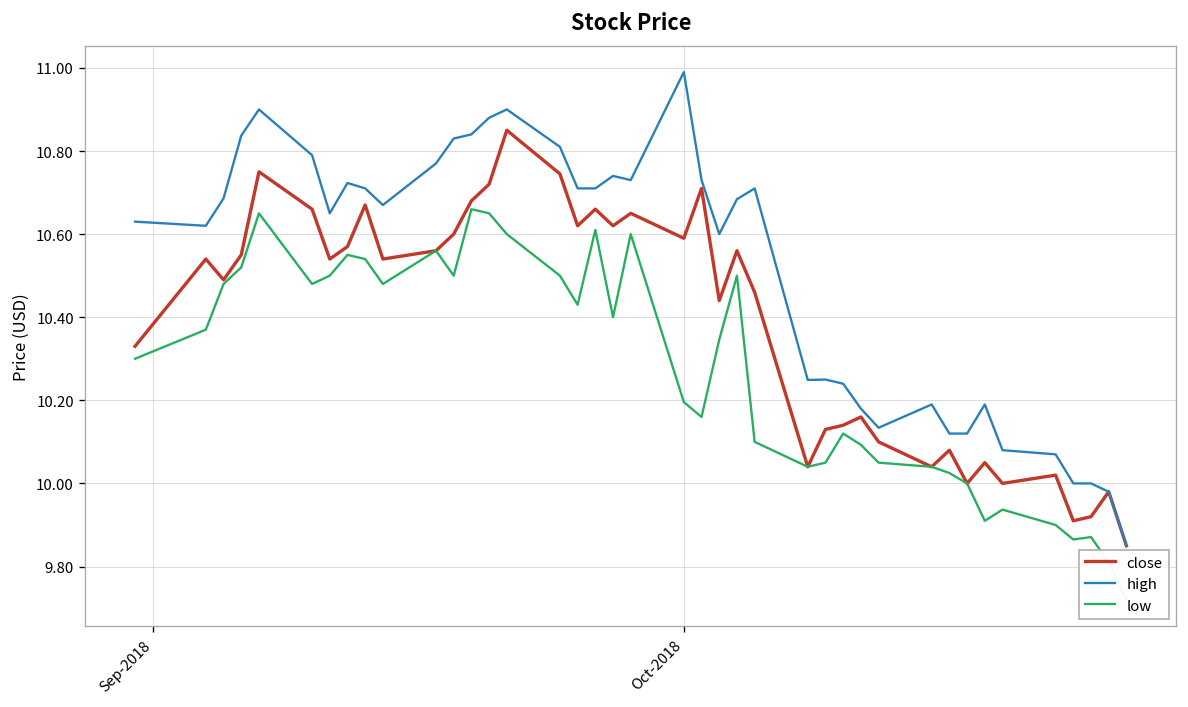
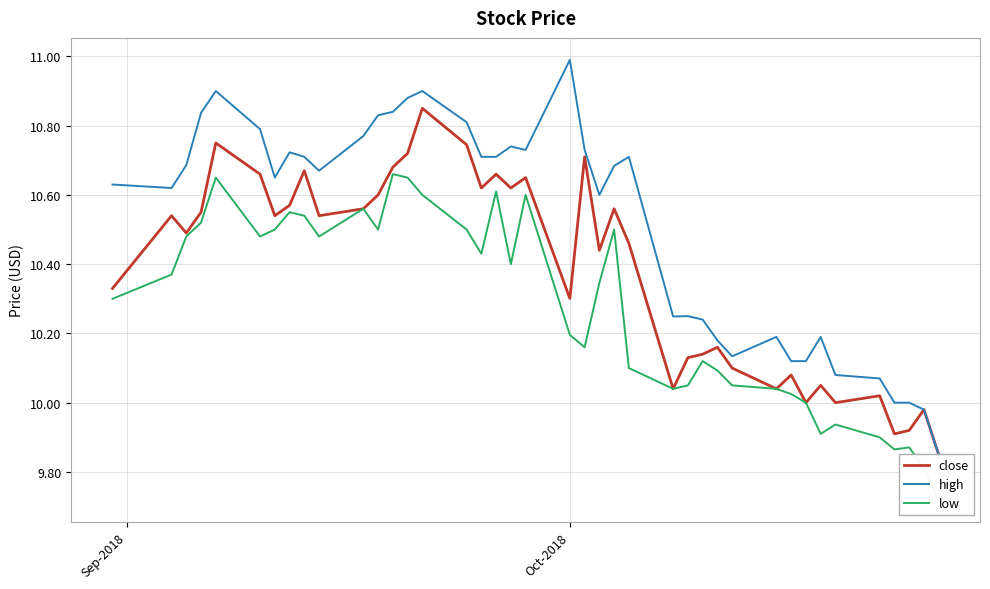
close, Oct-2018: 10.59 -> 10.30
